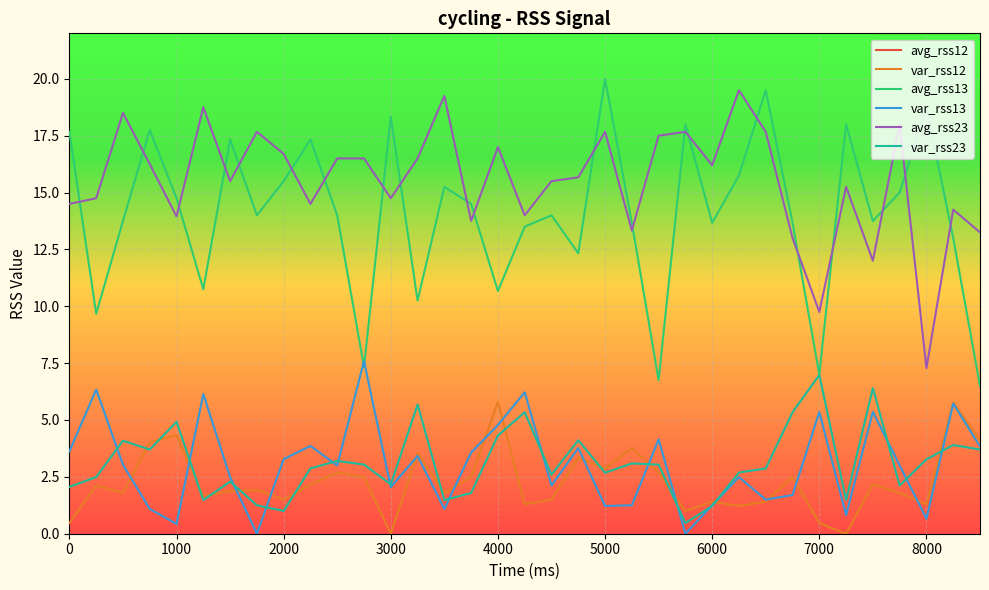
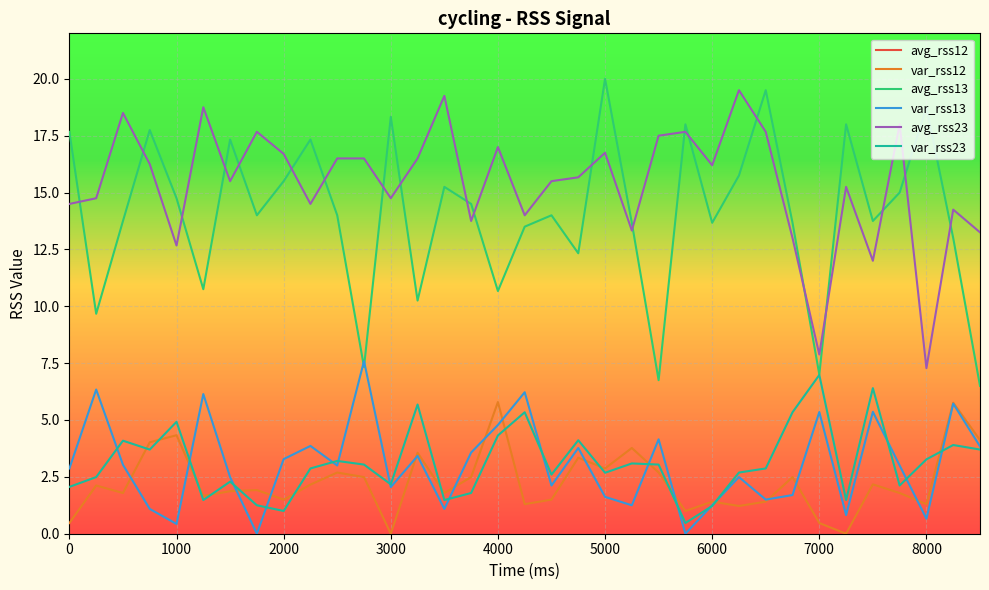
var_rss13, 0: 3.6 -> 2.9
avg_rss23, 1000: 14.0 -> 12.7
var_rss13, 5000: 1.2 -> 1.6
avg_rss23, 5000: 17.7 -> 16.8
avg_rss23, 7000: 9.8 -> 7.9
